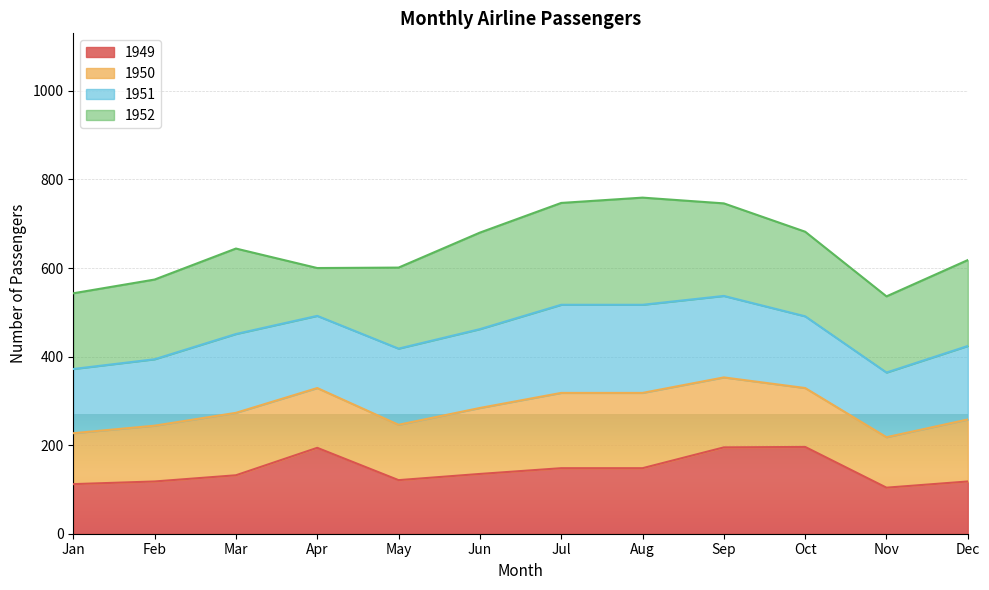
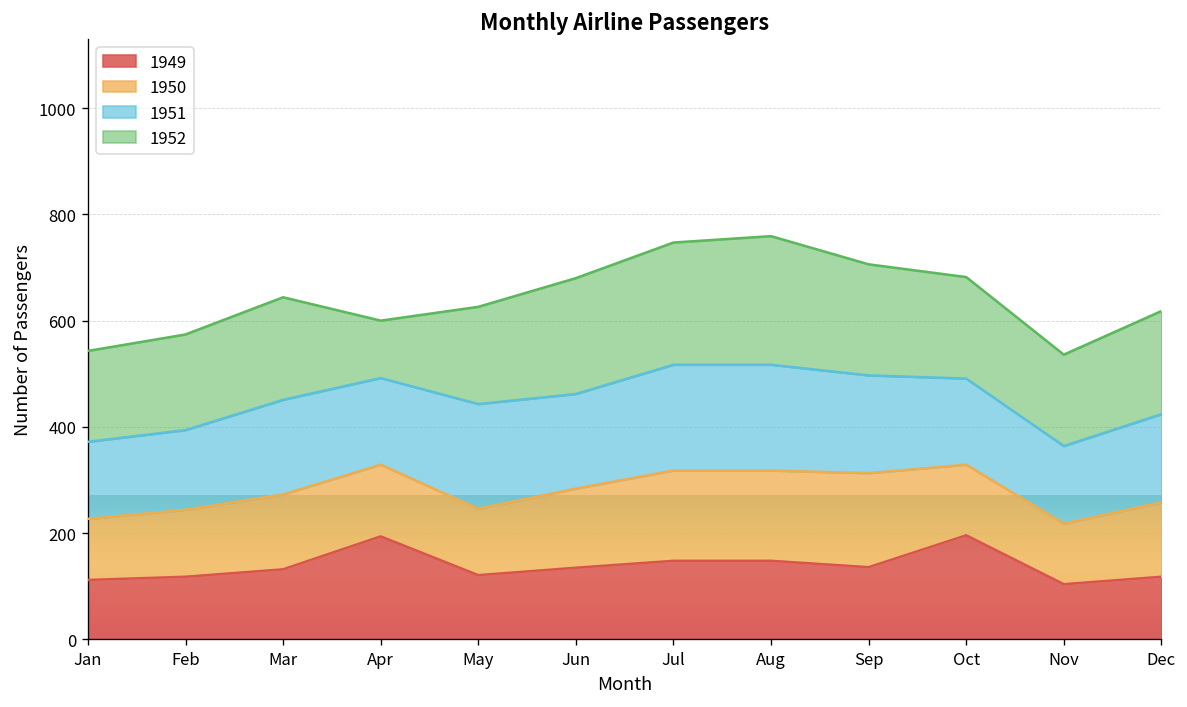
1951, May: 170 -> 200
1949, Sep: 200 -> 140
1950, Sep: 160 -> 180
